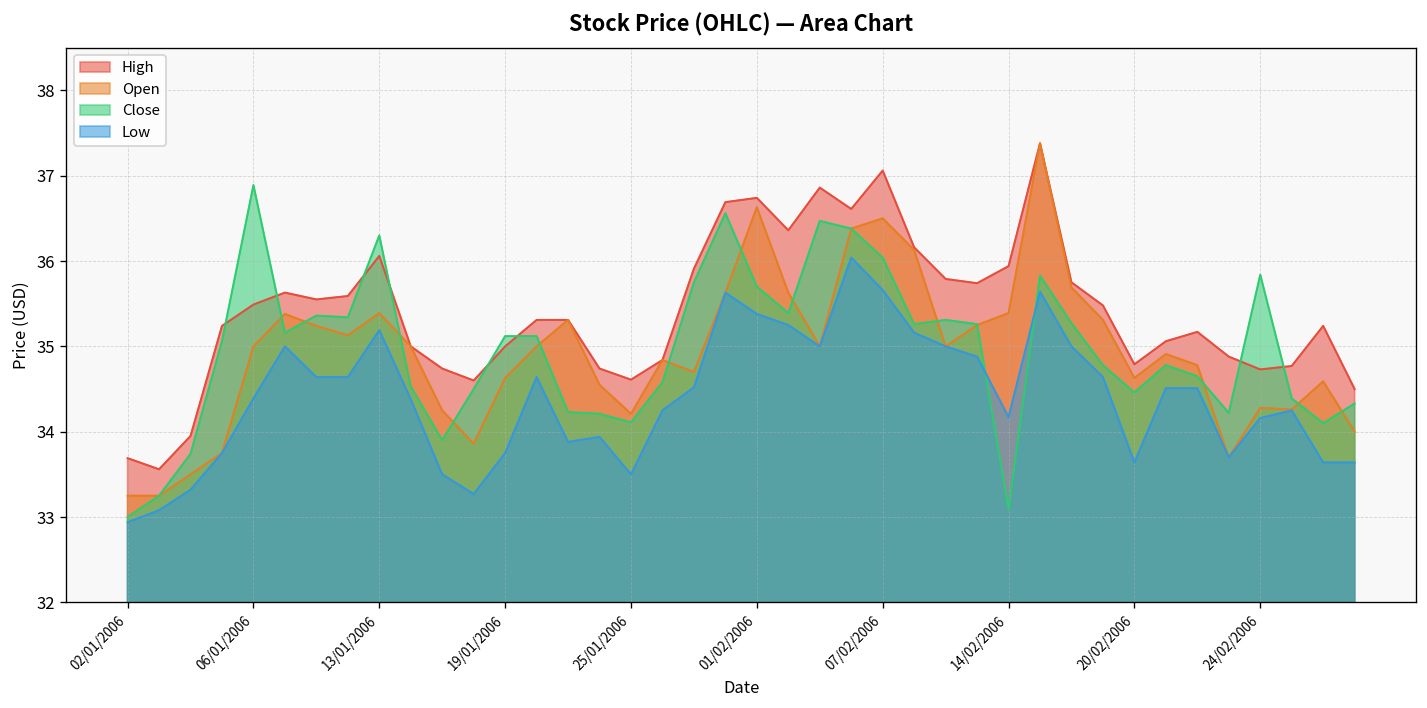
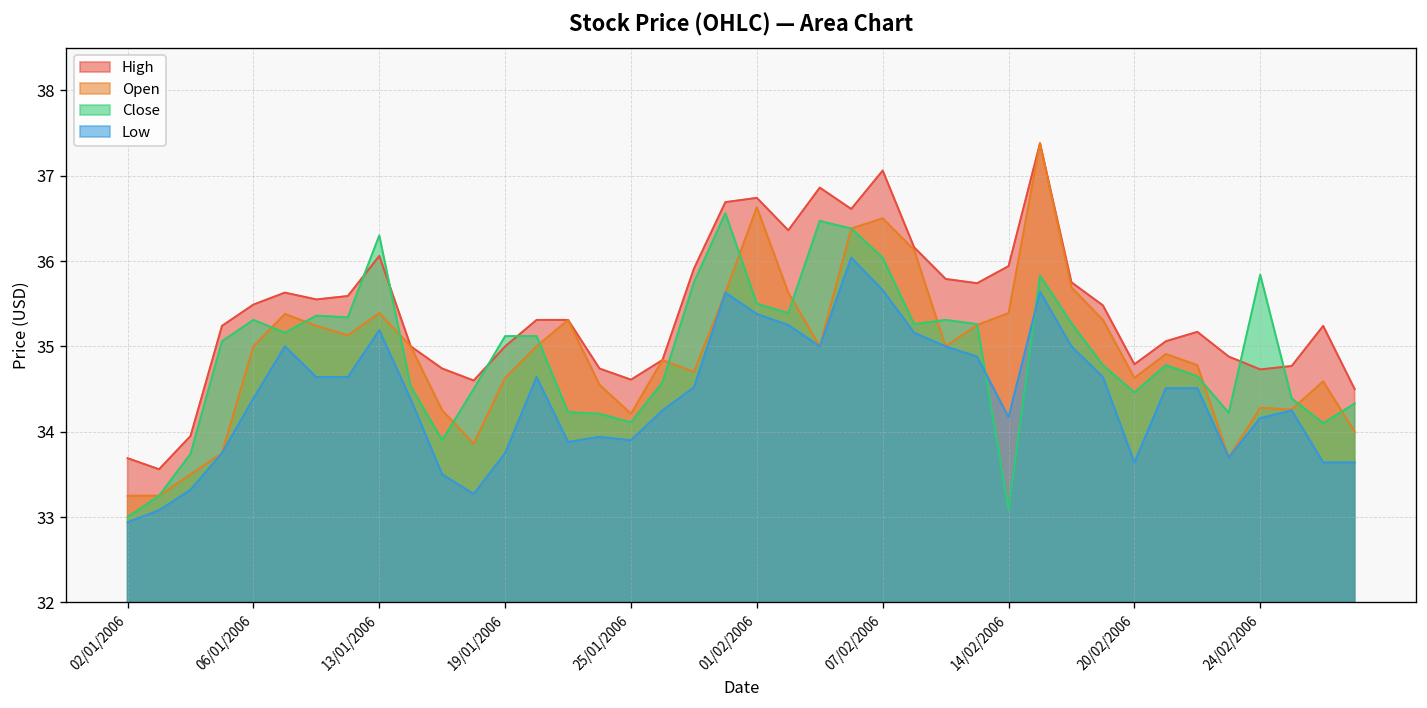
Close, 06/01/2006: 36.9 -> 35.3
Low, 25/01/2006: 33.5 -> 33.9
Close, 01/02/2006: 35.7 -> 35.5
